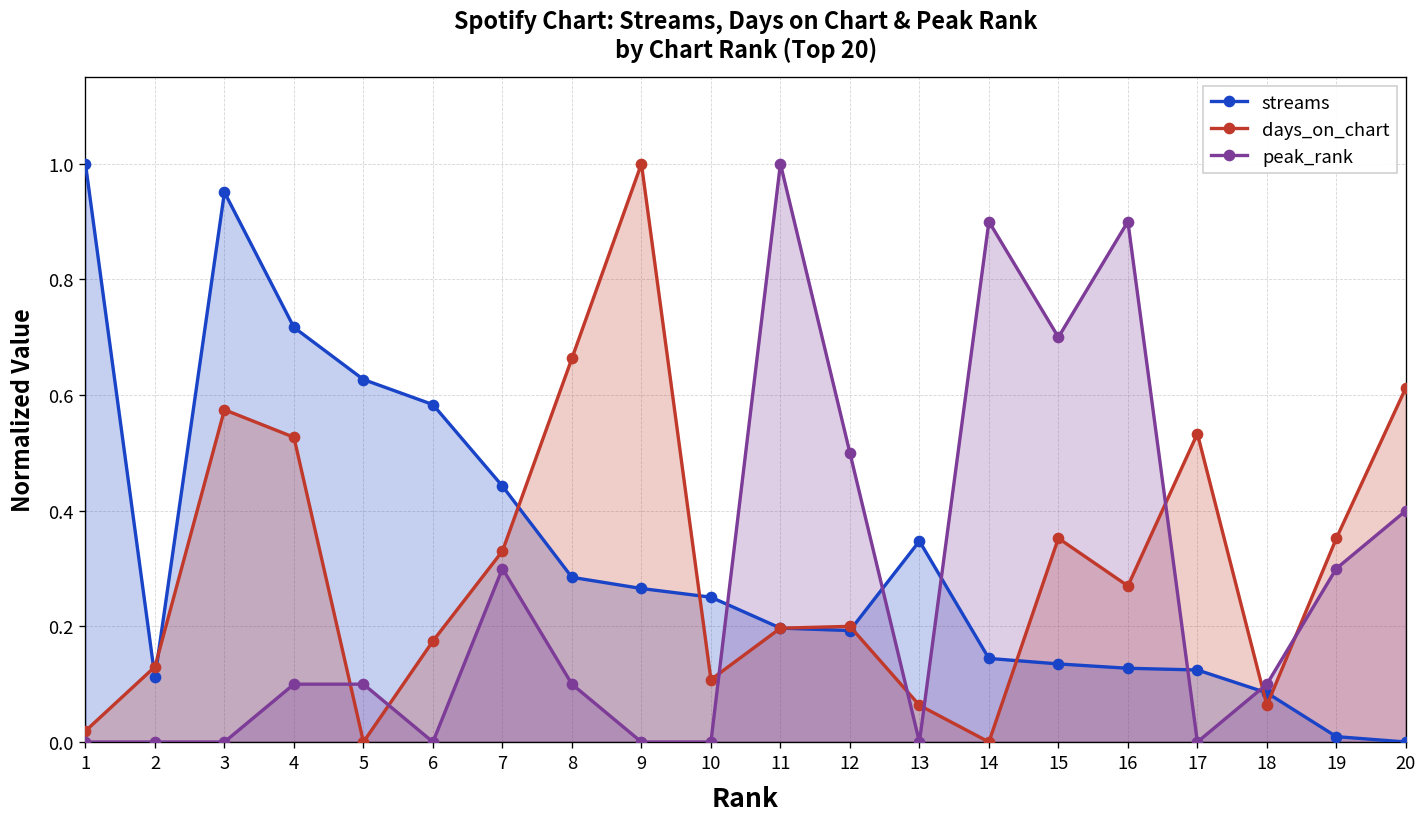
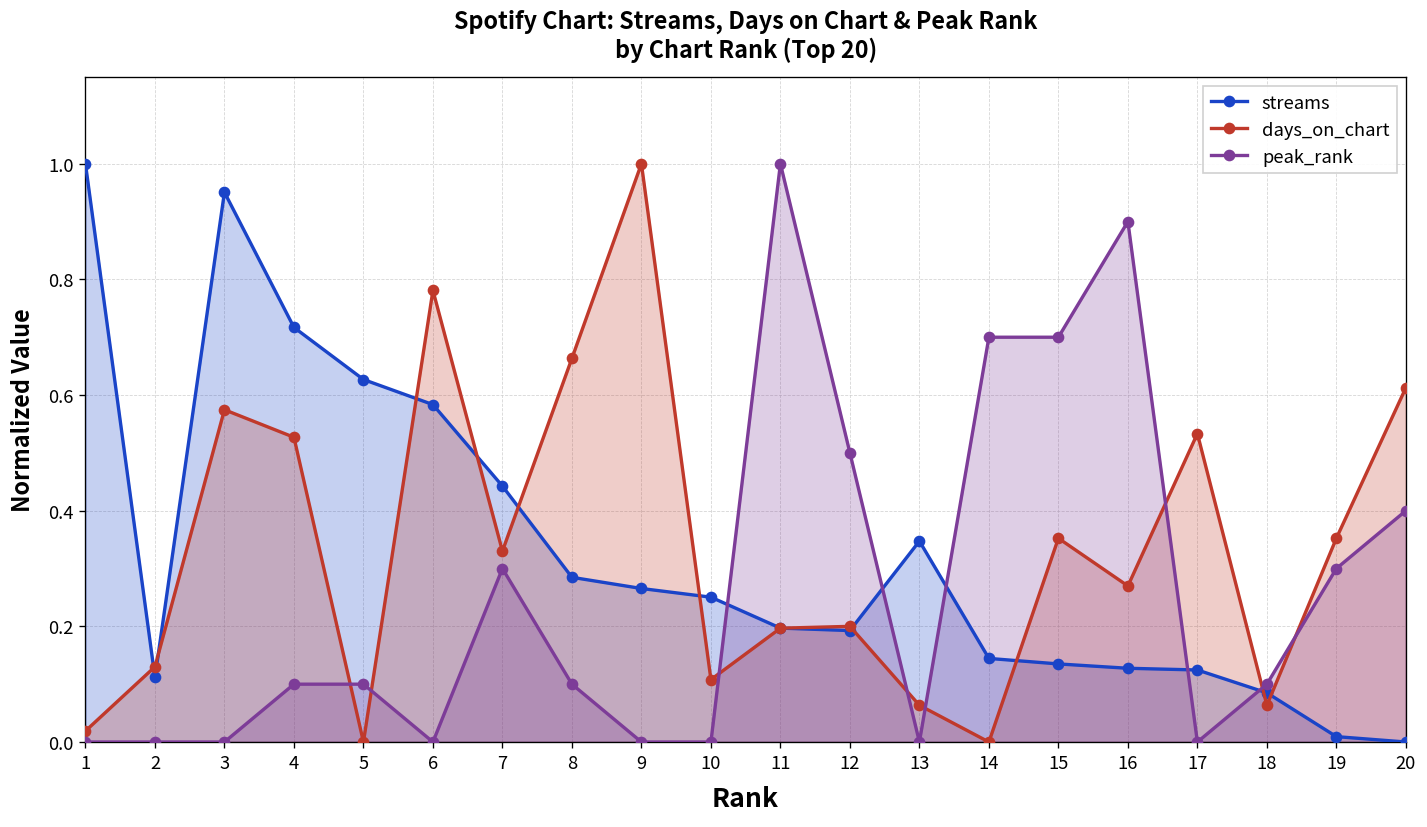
days_on_chart, 6: 0.17 -> 0.78
peak_rank, 14: 0.90 -> 0.70
